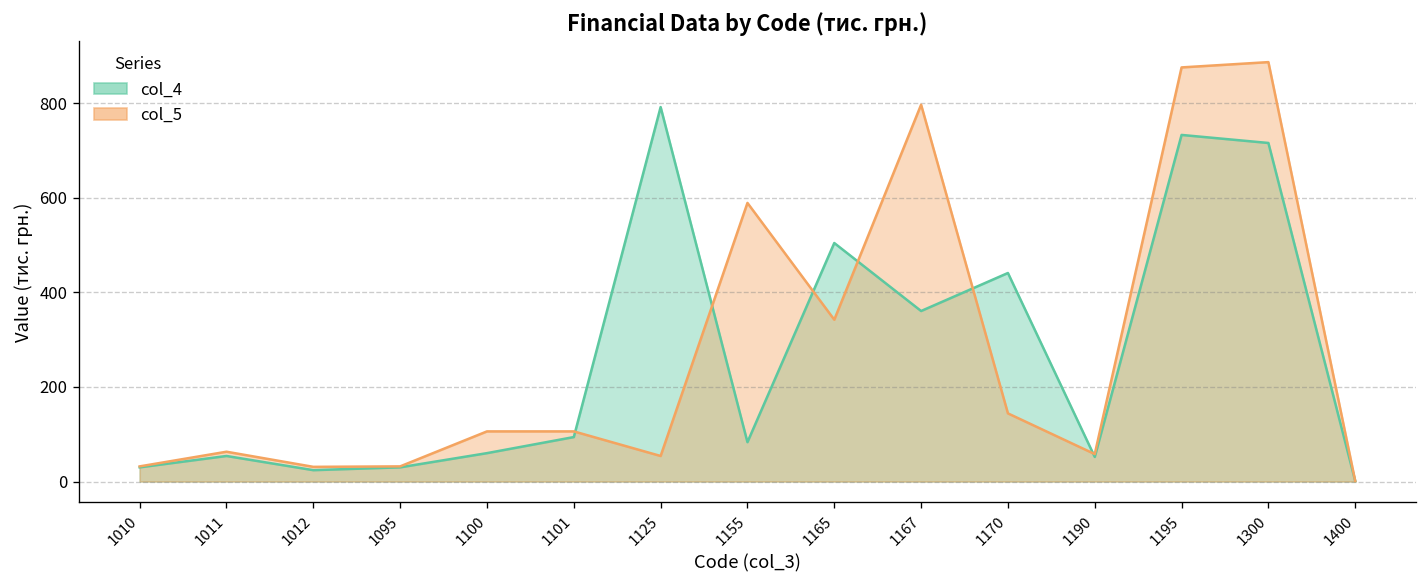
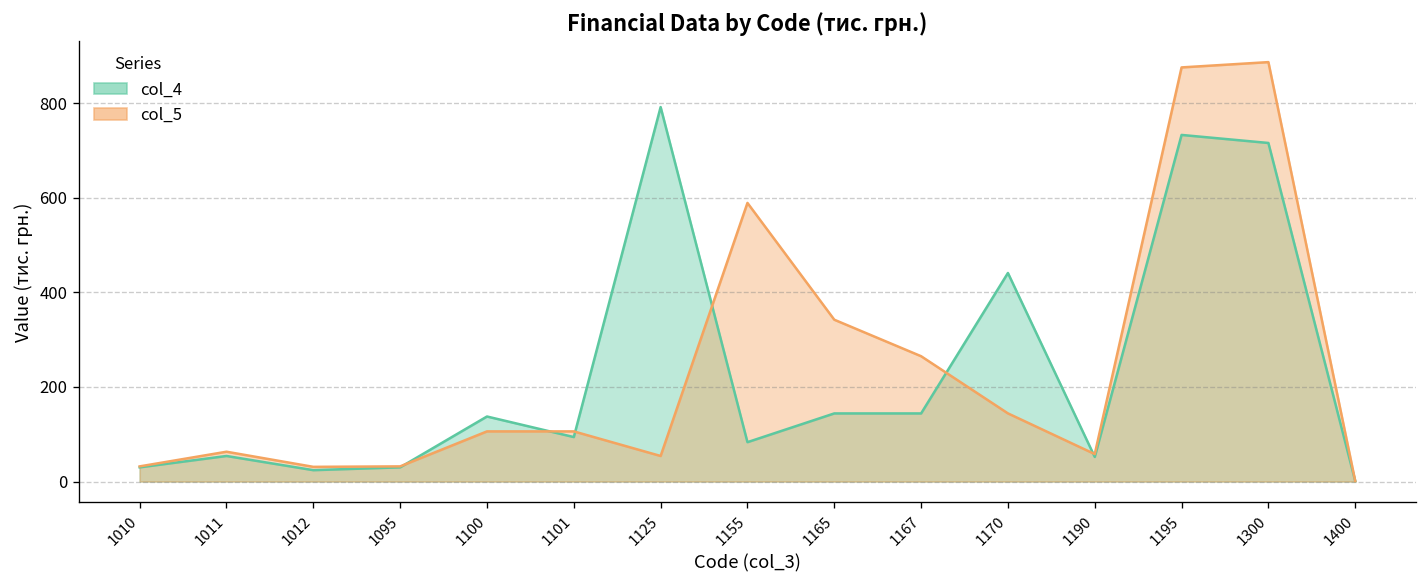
col_4, 1100: 60 -> 140
col_4, 1165: 500 -> 140
col_4, 1167: 360 -> 140
col_5, 1167: 800 -> 270
